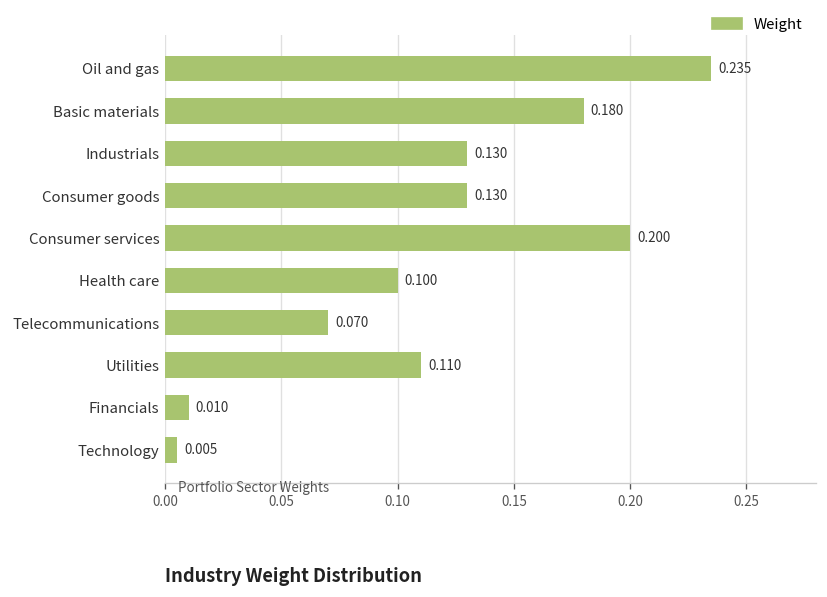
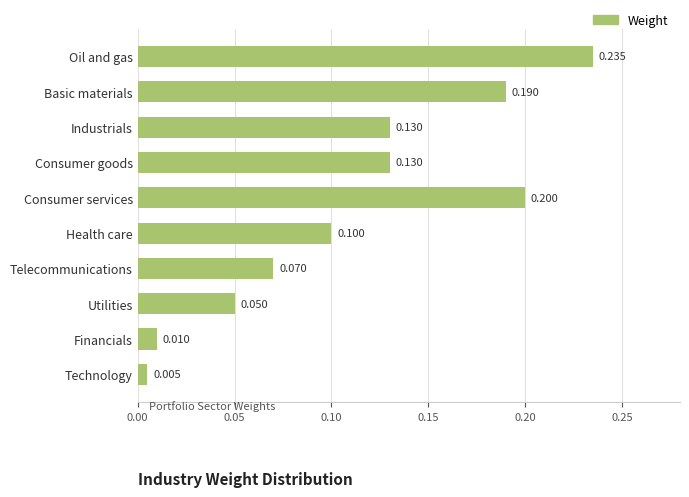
Basic materials: 0.180 -> 0.190
Utilities: 0.110 -> 0.050
